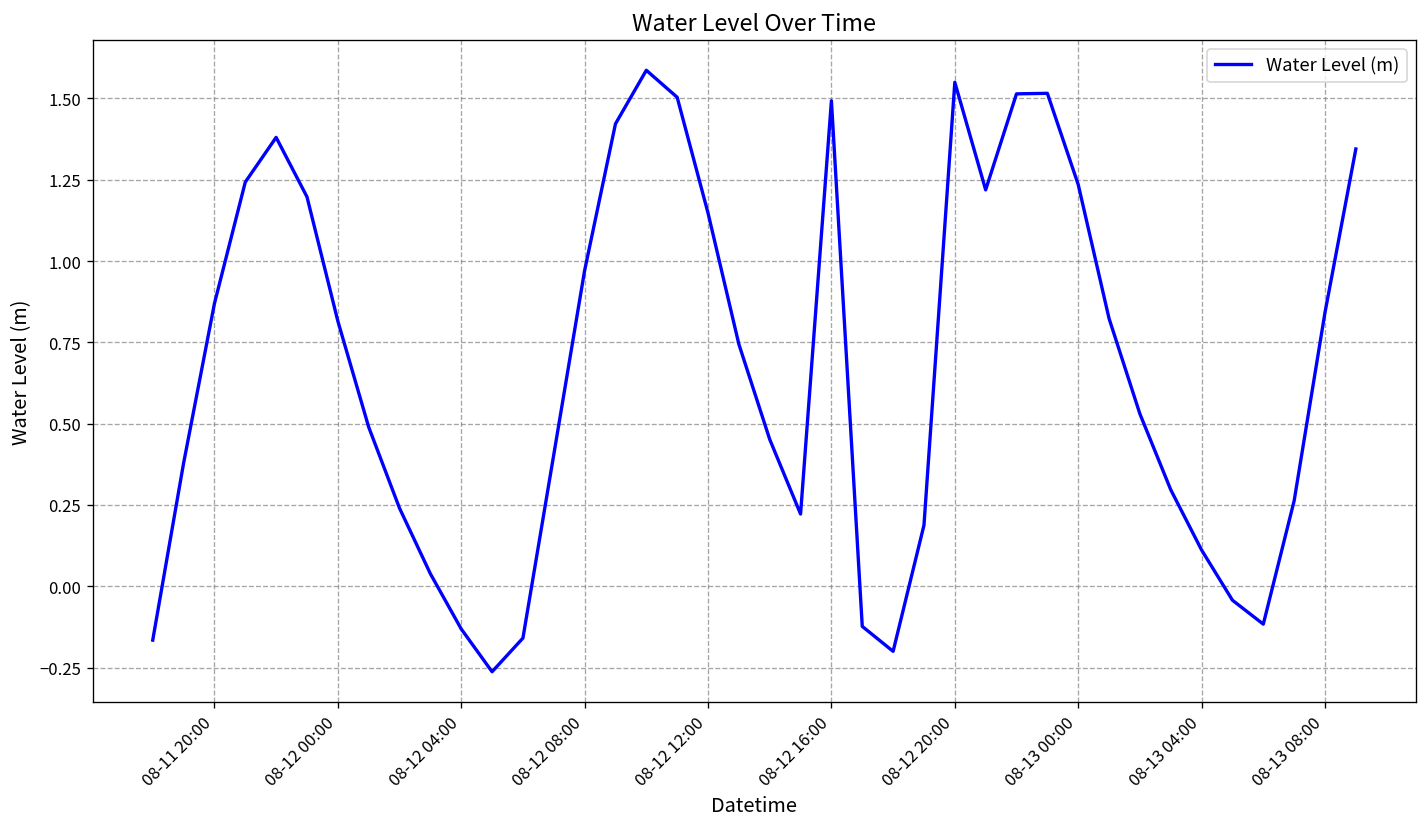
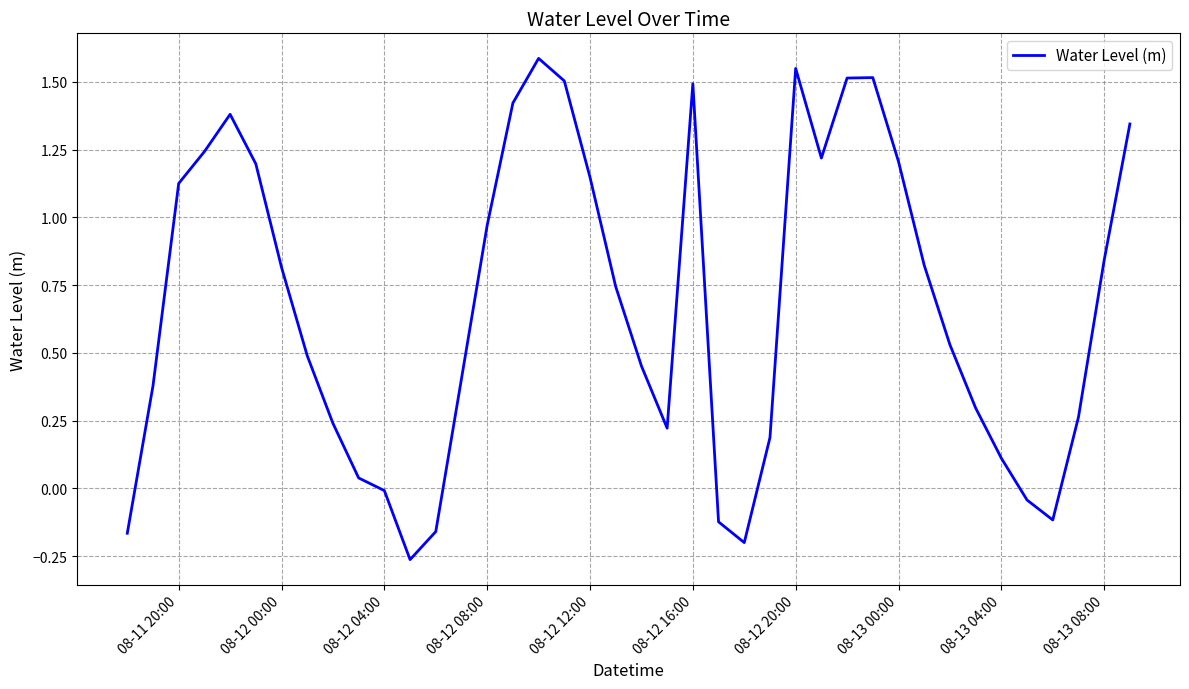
08-11 20:00: 0.87 -> 1.13
08-12 04:00: -0.13 -> -0.01
08-13 00:00: 1.24 -> 1.21
